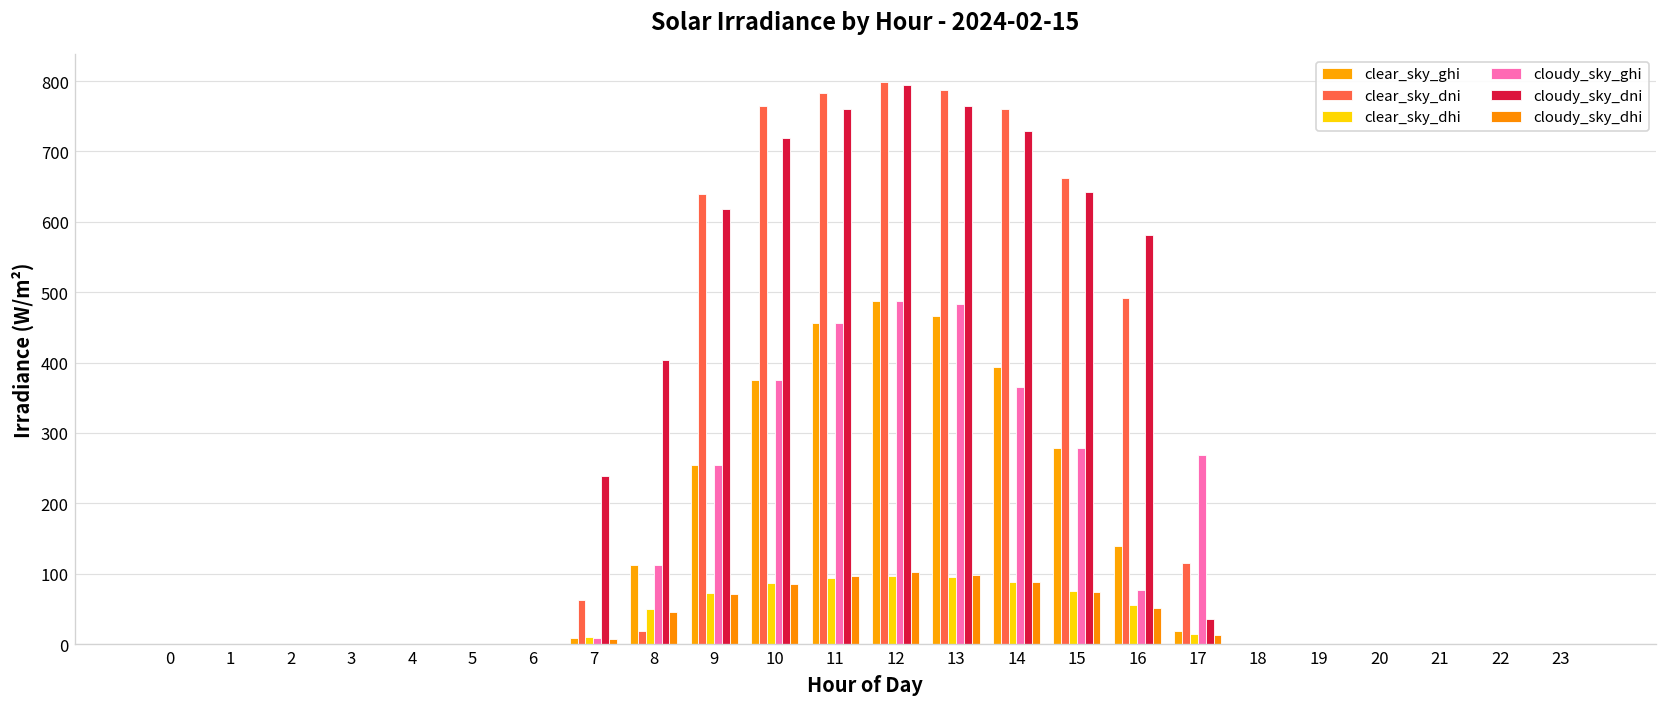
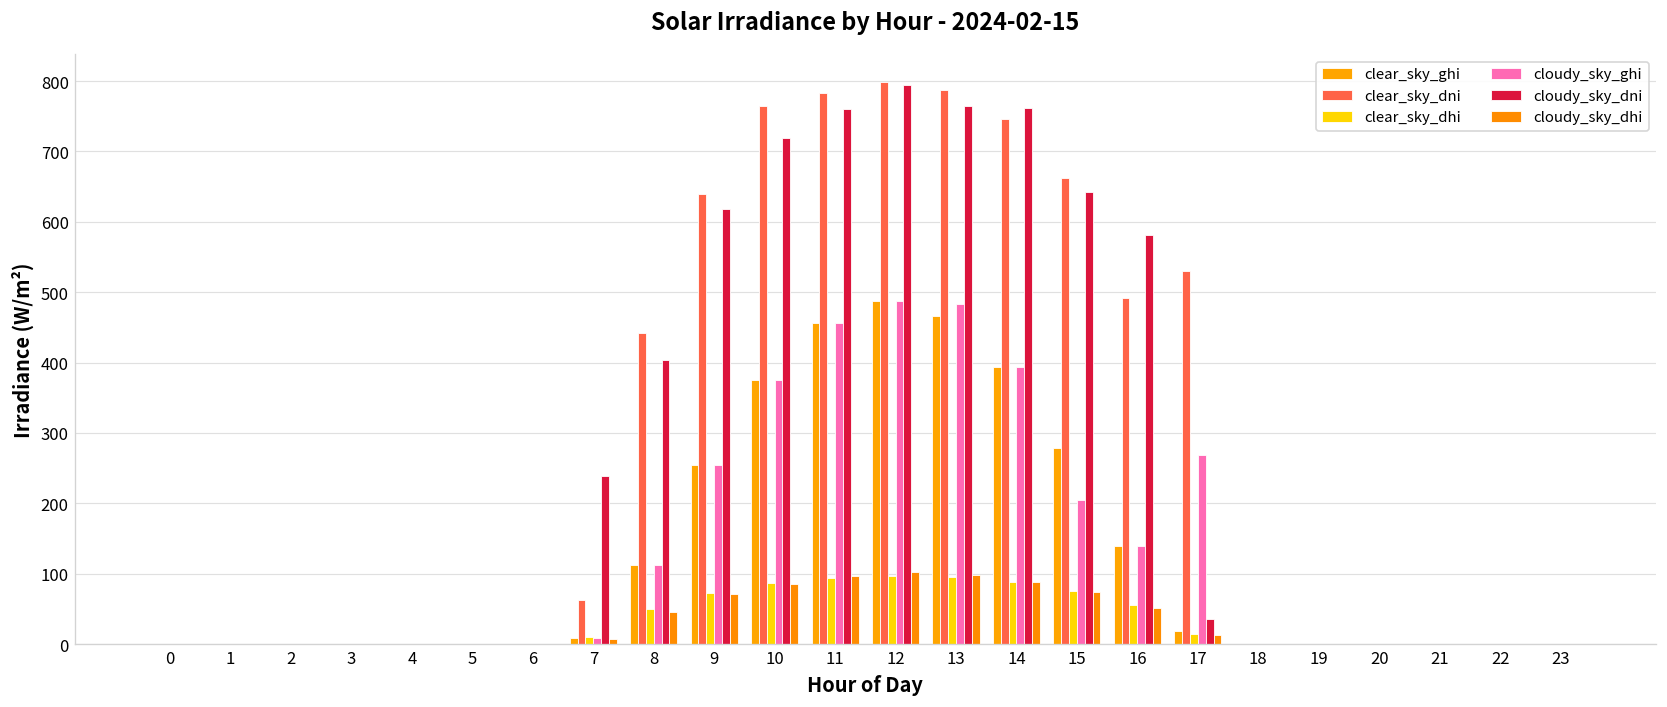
clear_sky_dni, 8: 20 -> 440
clear_sky_dni, 14: 760 -> 750
cloudy_sky_ghi, 14: 370 -> 390
cloudy_sky_dni, 14: 730 -> 760
cloudy_sky_ghi, 15: 280 -> 200
cloudy_sky_ghi, 16: 80 -> 140
clear_sky_dni, 17: 120 -> 530
